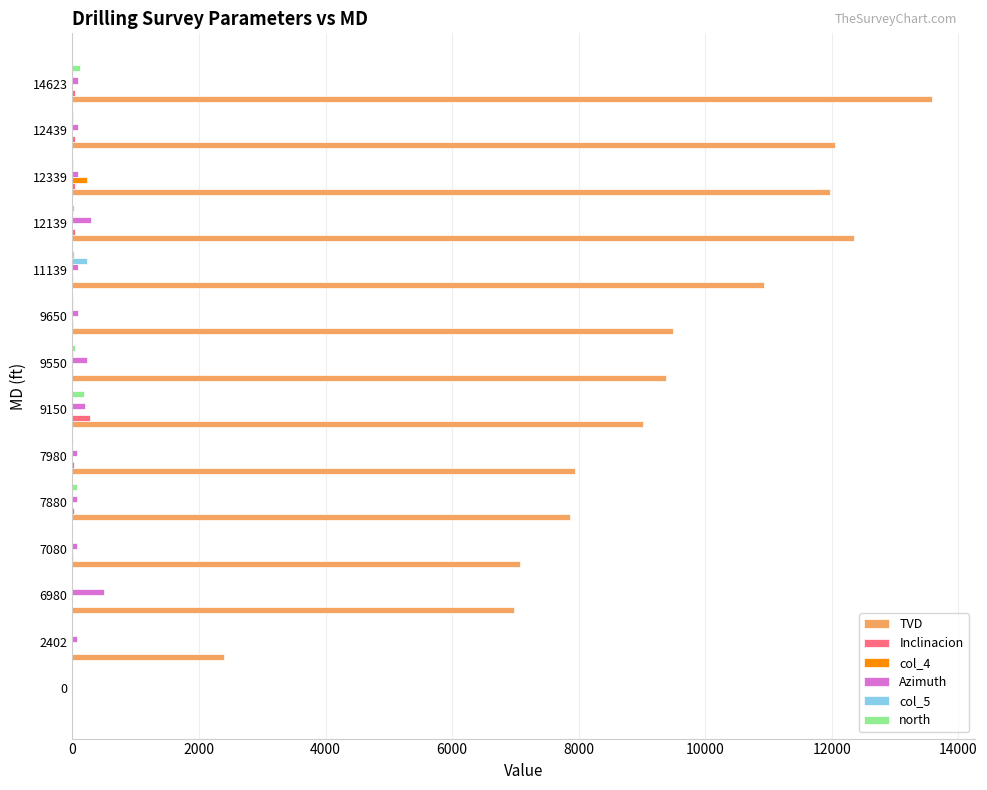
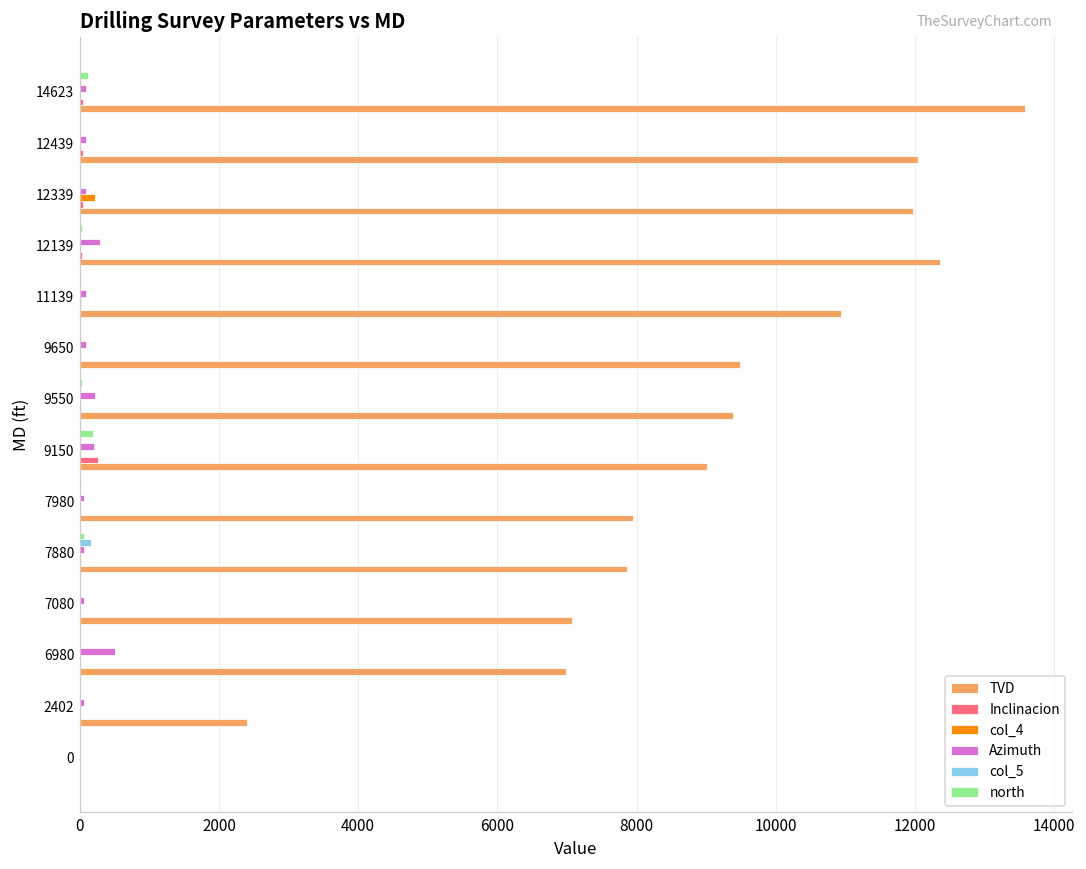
col_5, 11139: 200 -> 0
col_5, 7880: 0 -> 200
